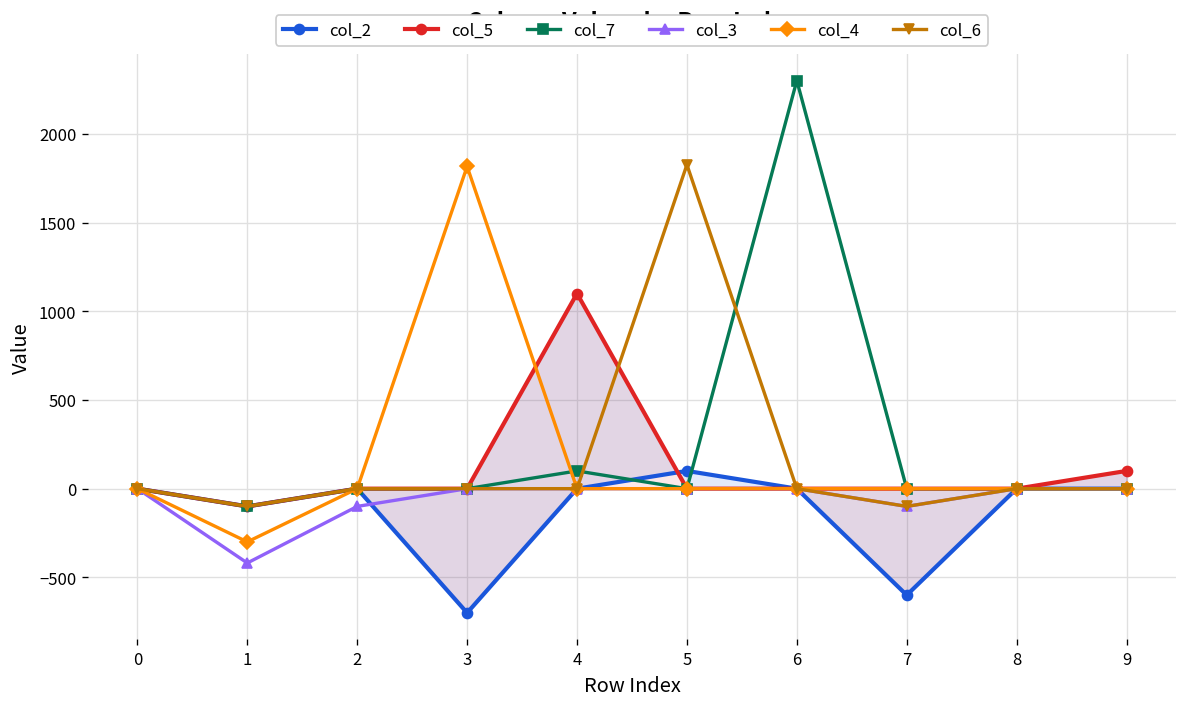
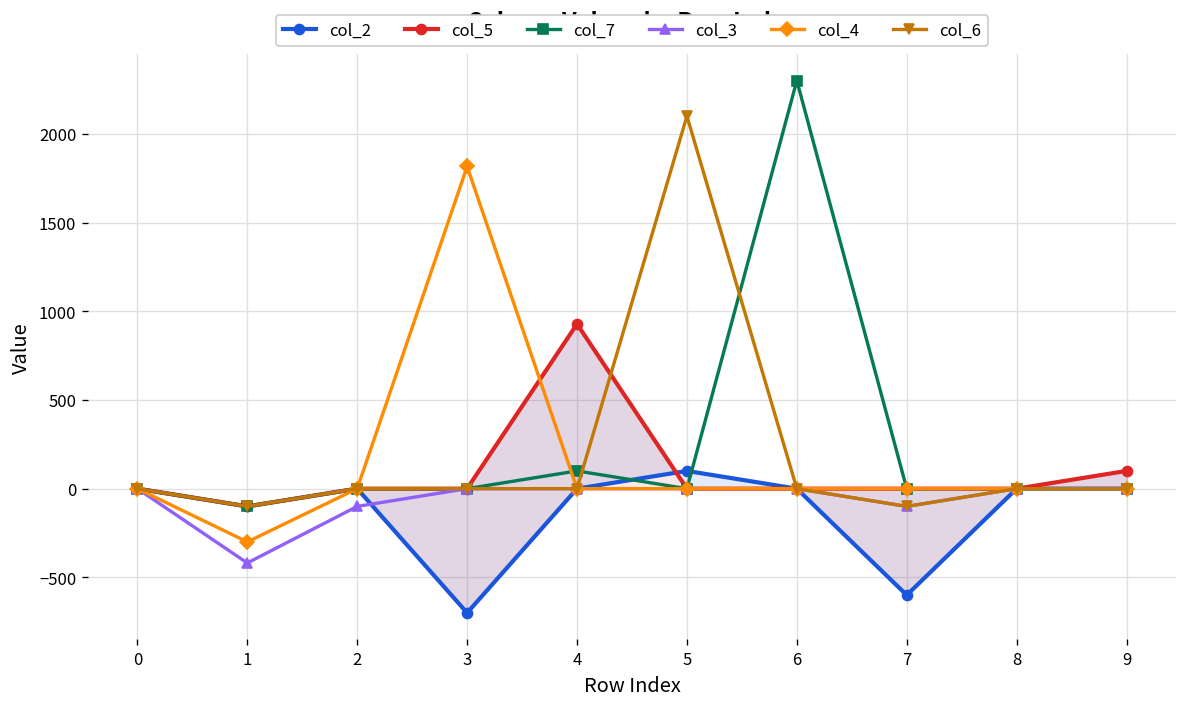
col_5, 4: 1100 -> 930
col_6, 5: 1830 -> 2100
